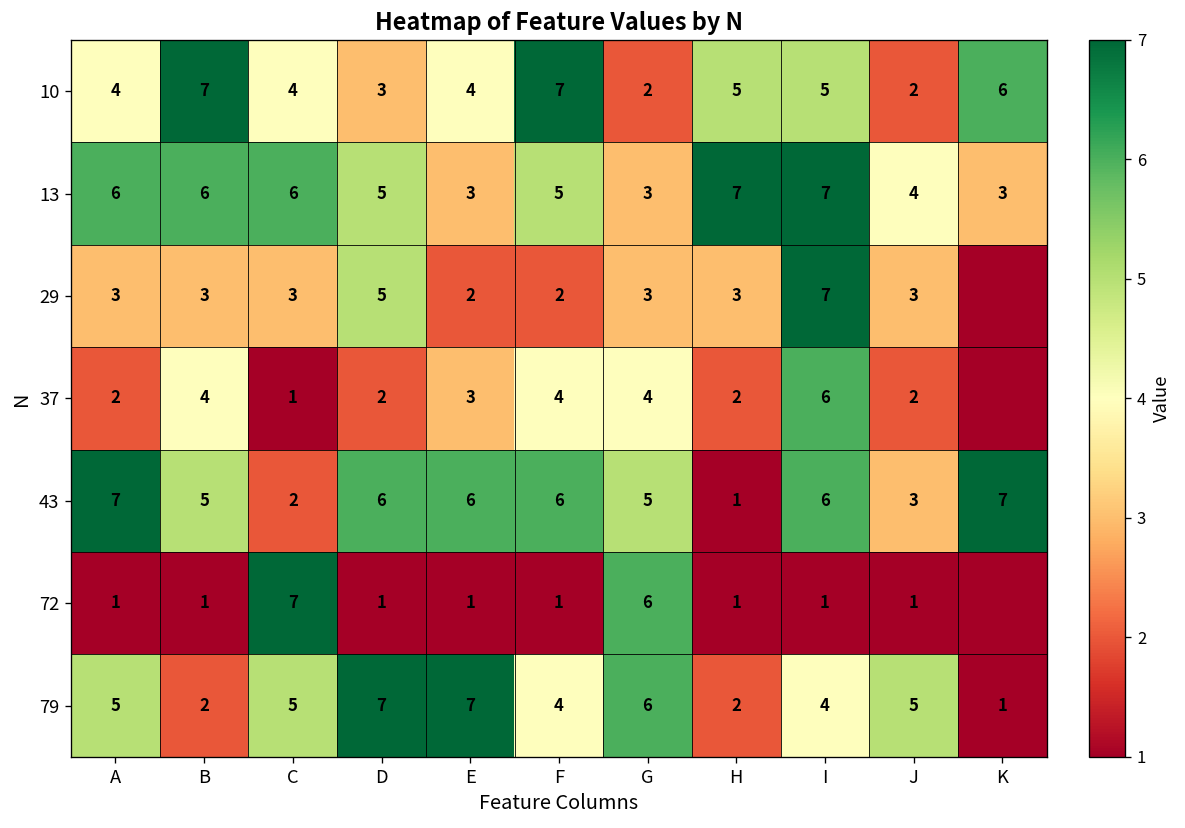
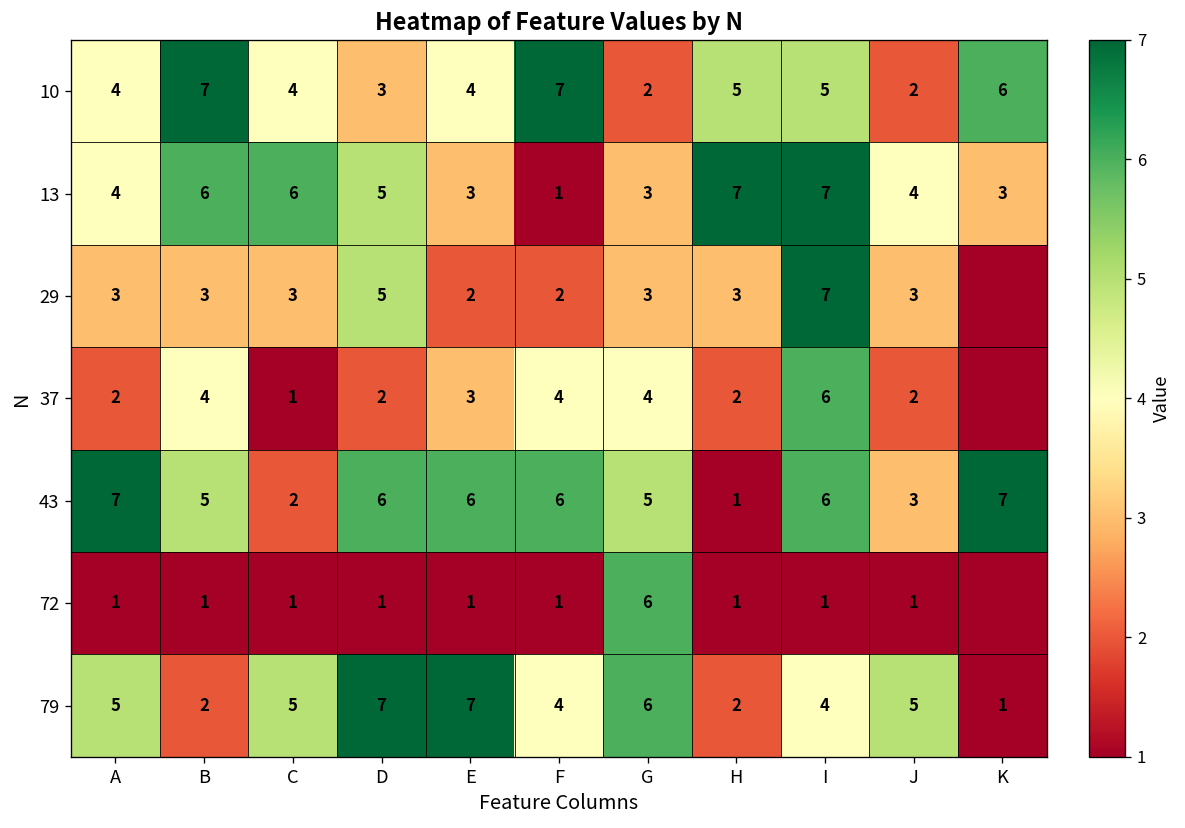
13, A: 6 -> 4
13, F: 5 -> 1
72, C: 7 -> 1
